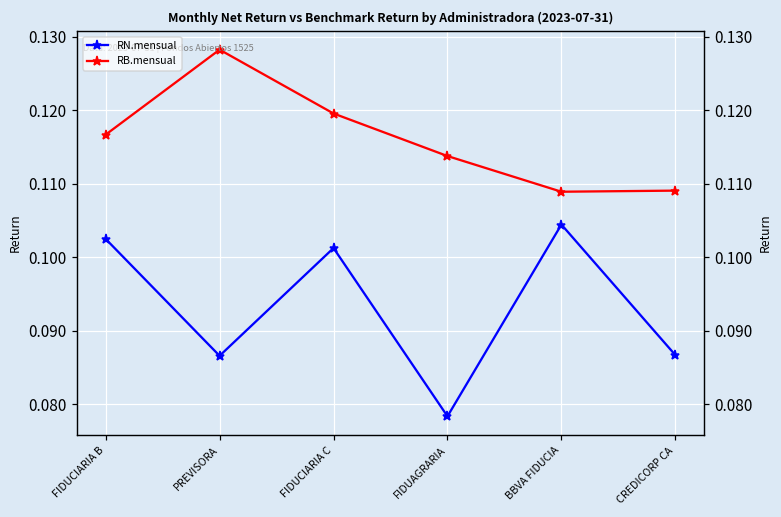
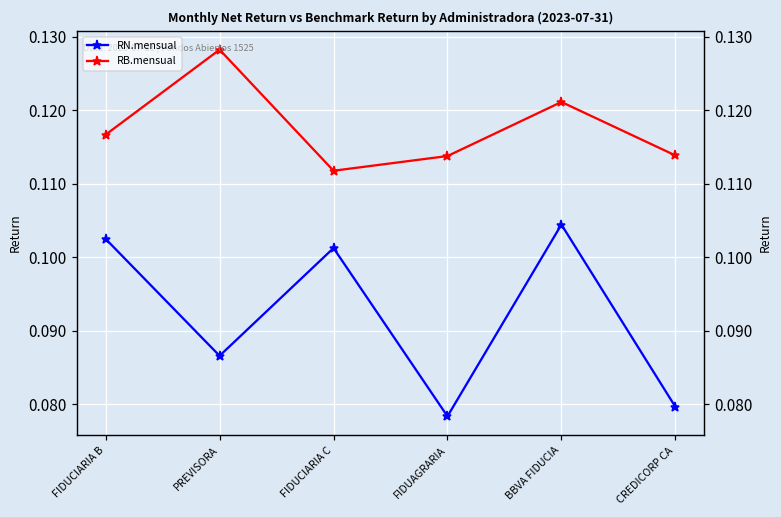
RB.mensual, FIDUCIARIA C: 0.120 -> 0.112
RB.mensual, BBVA FIDUCIA: 0.109 -> 0.121
RN.mensual, CREDICORP CA: 0.087 -> 0.080
RB.mensual, CREDICORP CA: 0.109 -> 0.114
